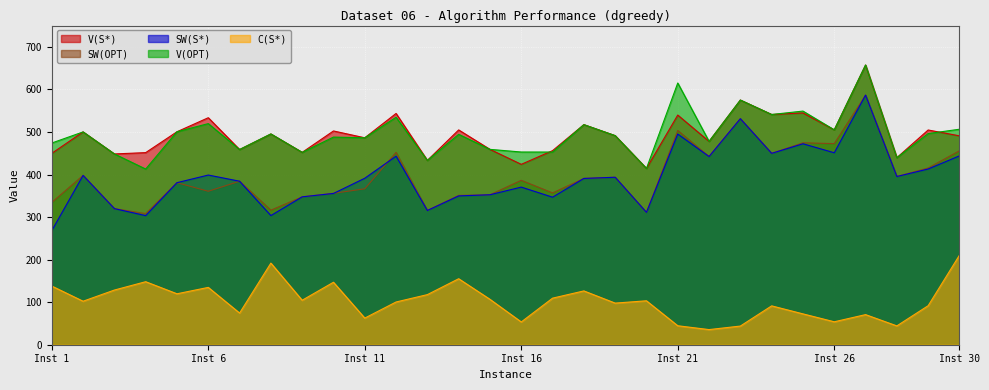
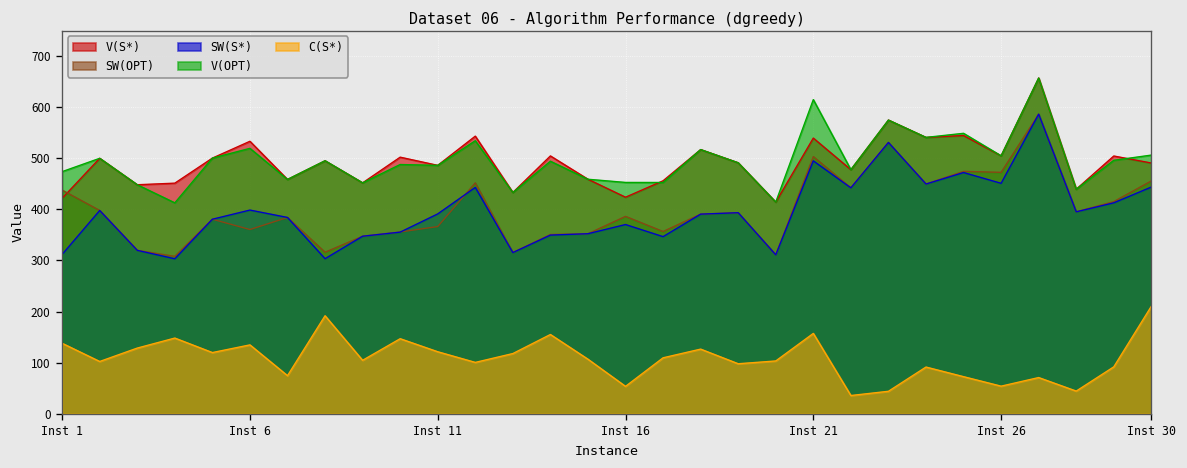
V(S*), Inst 1: 450 -> 420
SW(OPT), Inst 1: 330 -> 440
SW(S*), Inst 1: 270 -> 310
C(S*), Inst 11: 60 -> 120
C(S*), Inst 21: 40 -> 160
